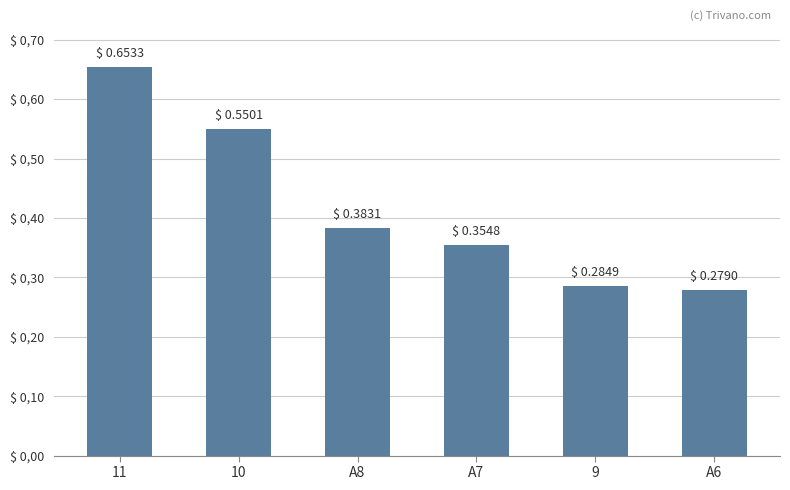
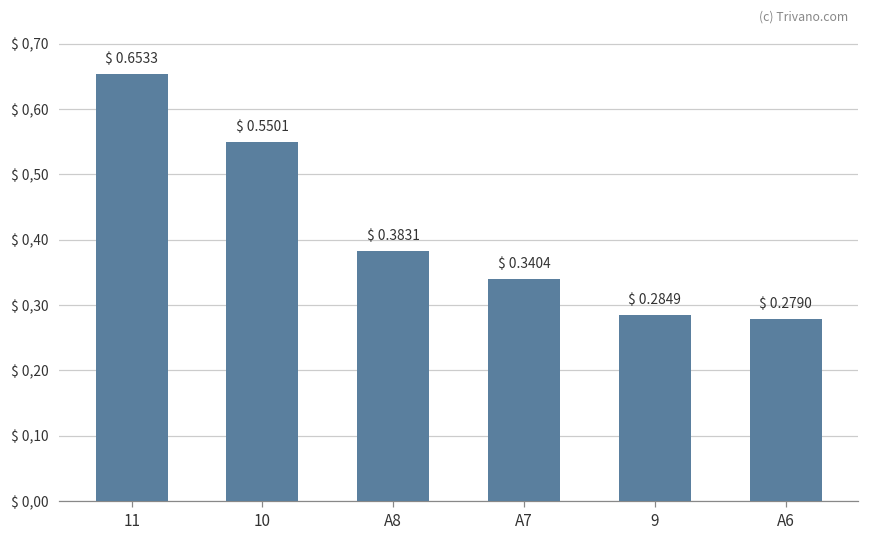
A7: 0.3548 -> 0.3404
